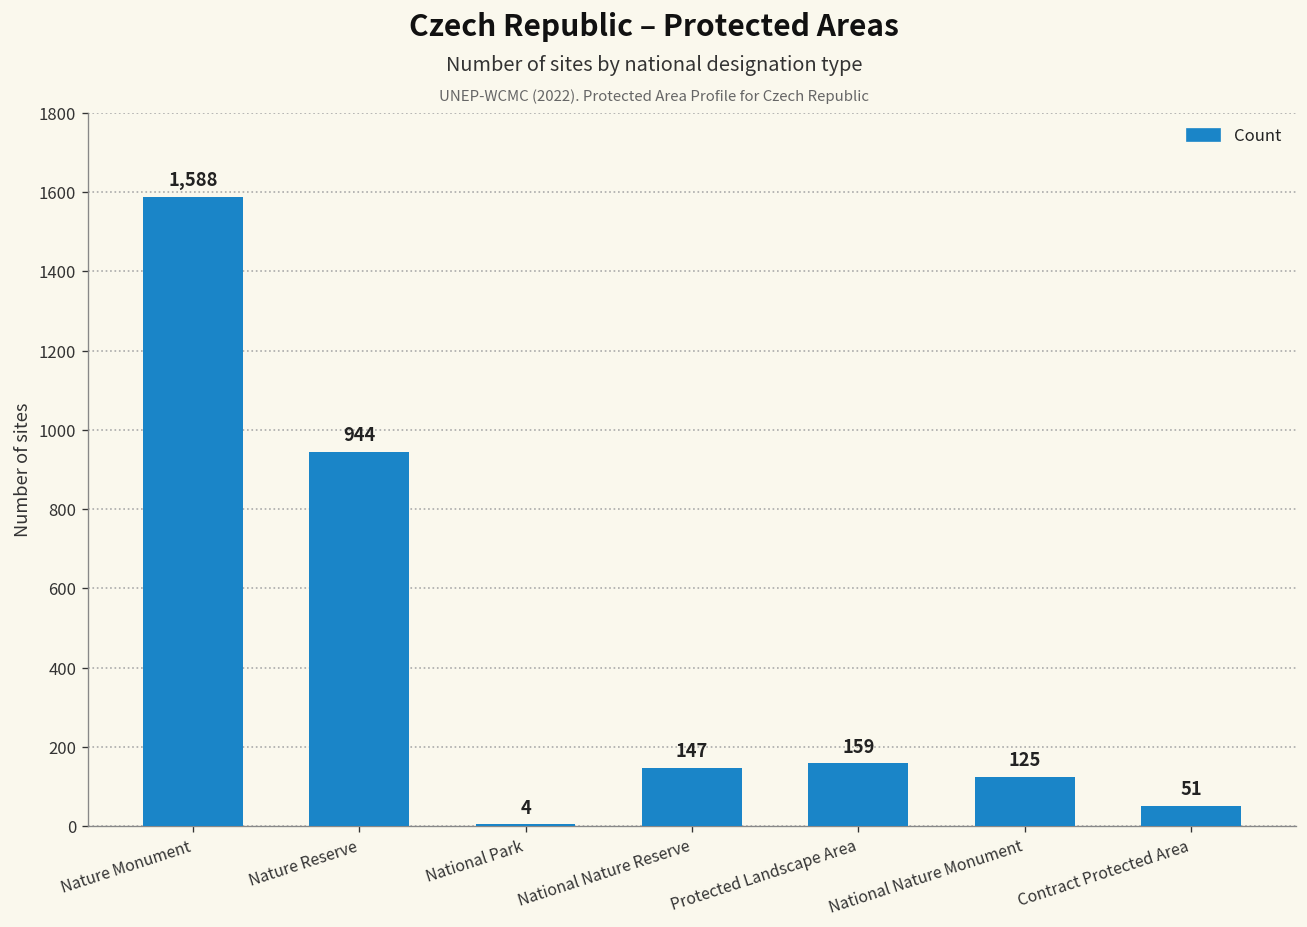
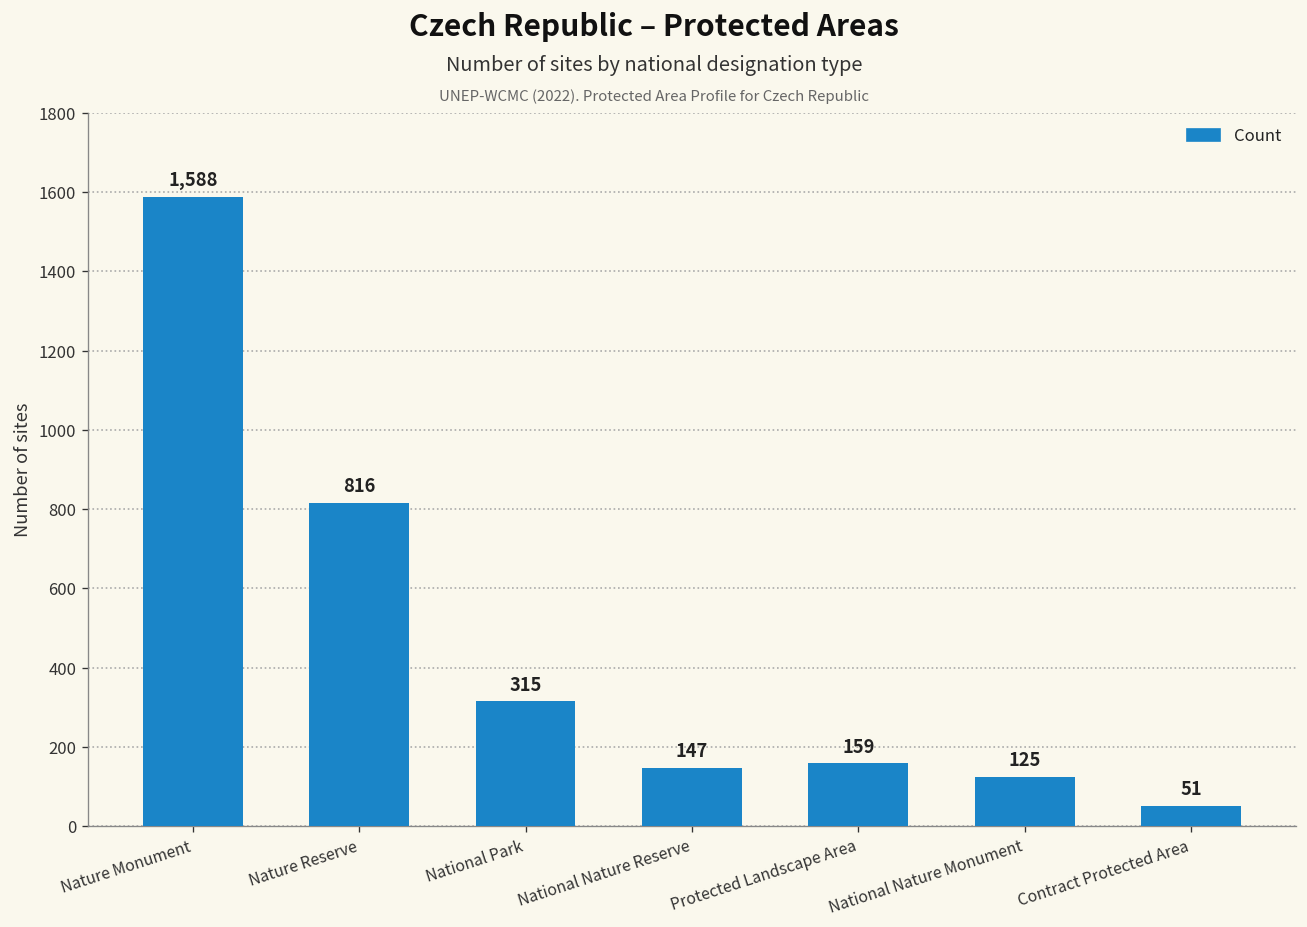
Nature Reserve: 944 -> 816
National Park: 4 -> 315
